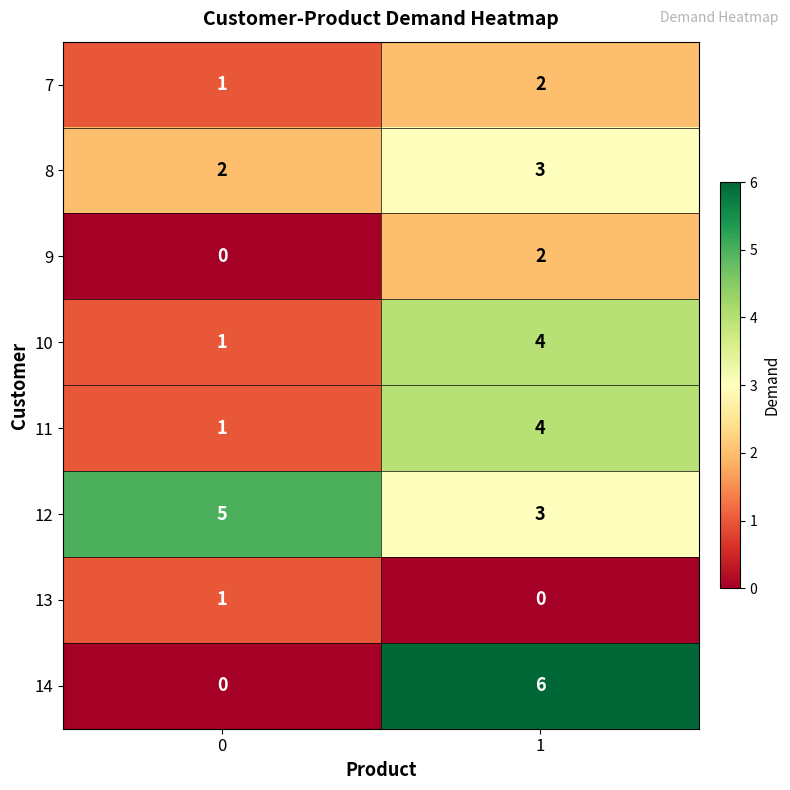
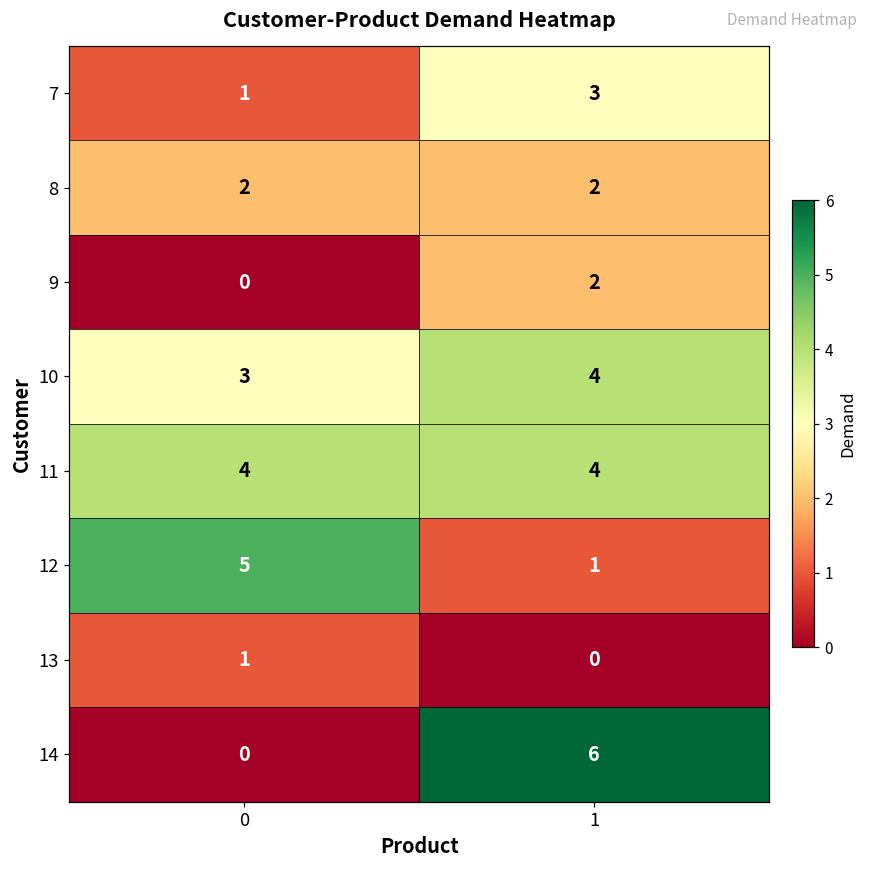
7, 1: 2 -> 3
8, 1: 3 -> 2
10, 0: 1 -> 3
11, 0: 1 -> 4
12, 1: 3 -> 1
